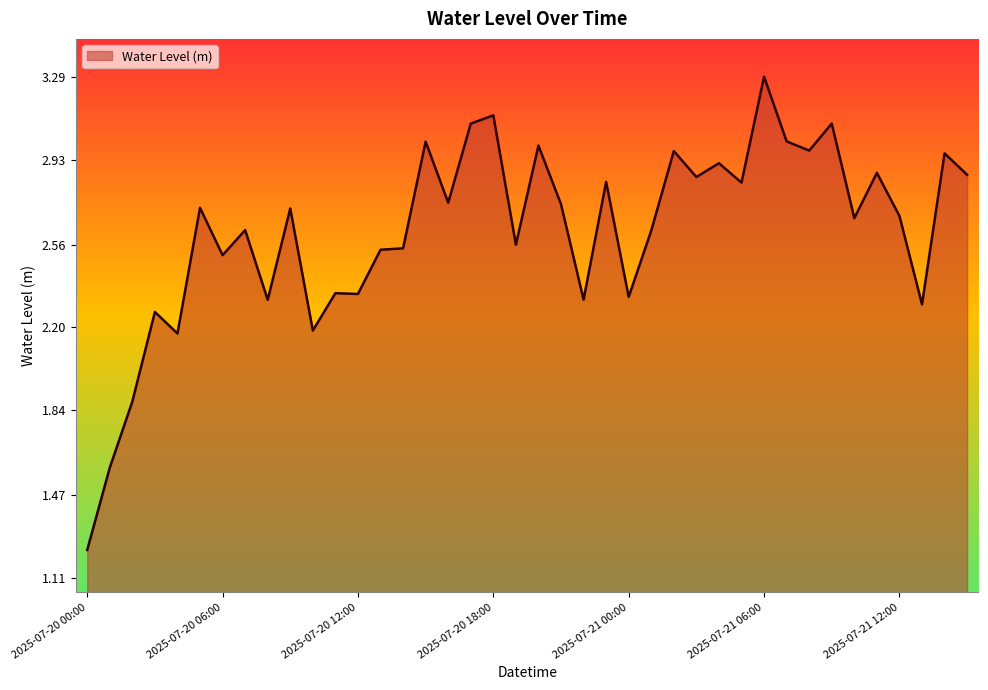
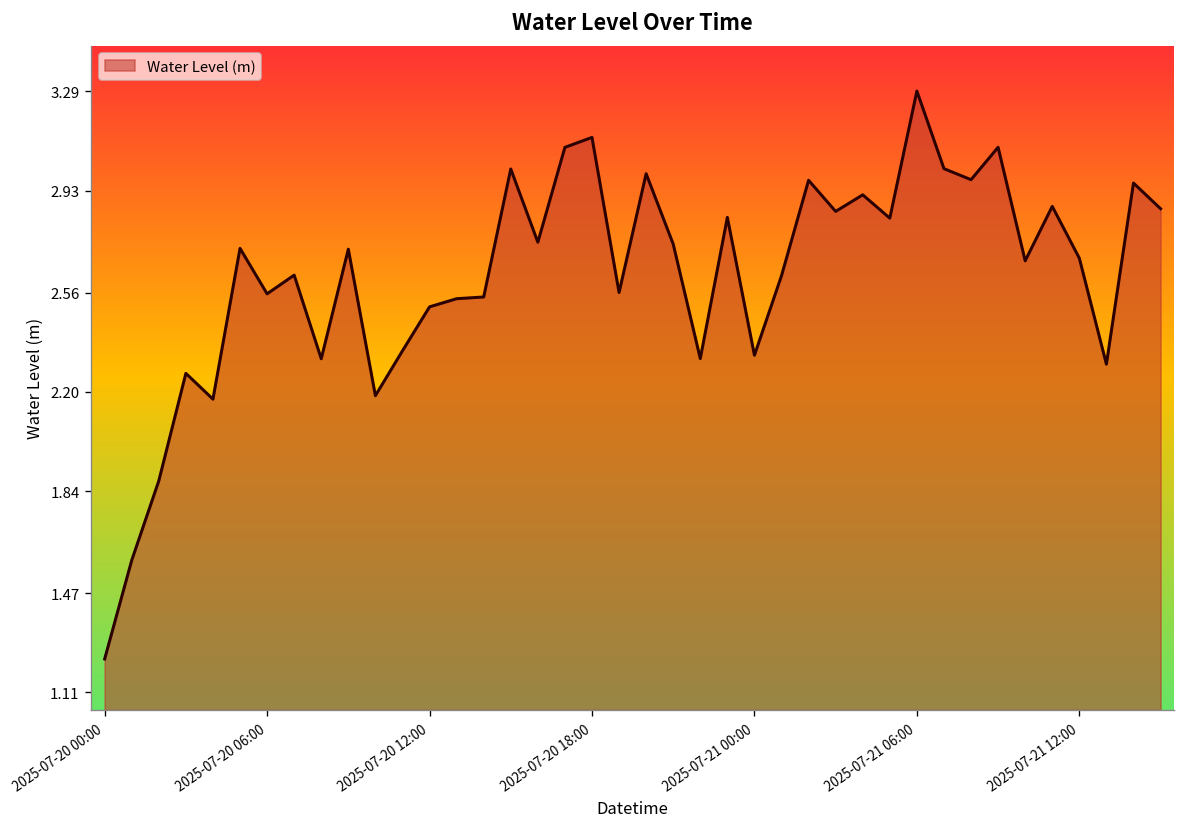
2025-07-20 06:00: 2.51 -> 2.56
2025-07-20 12:00: 2.35 -> 2.51
